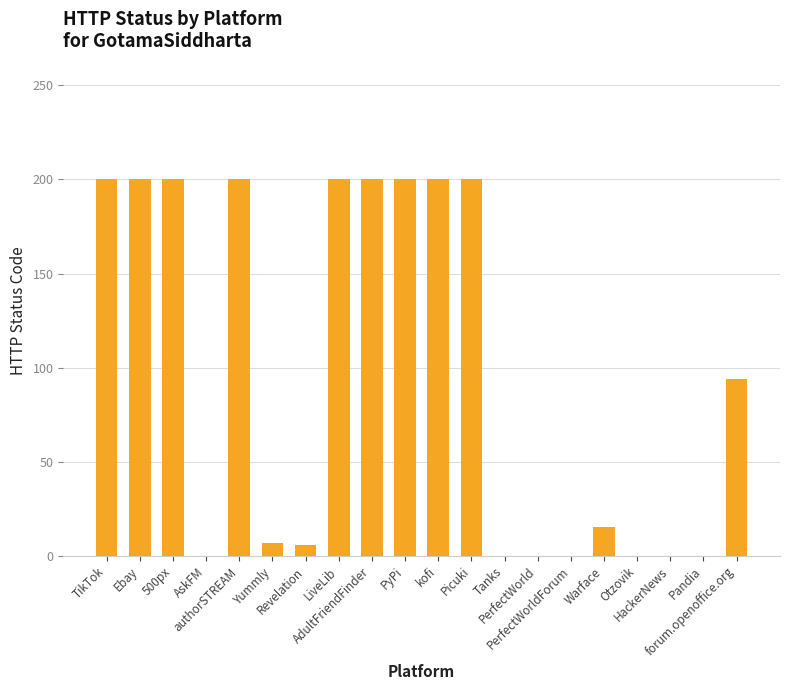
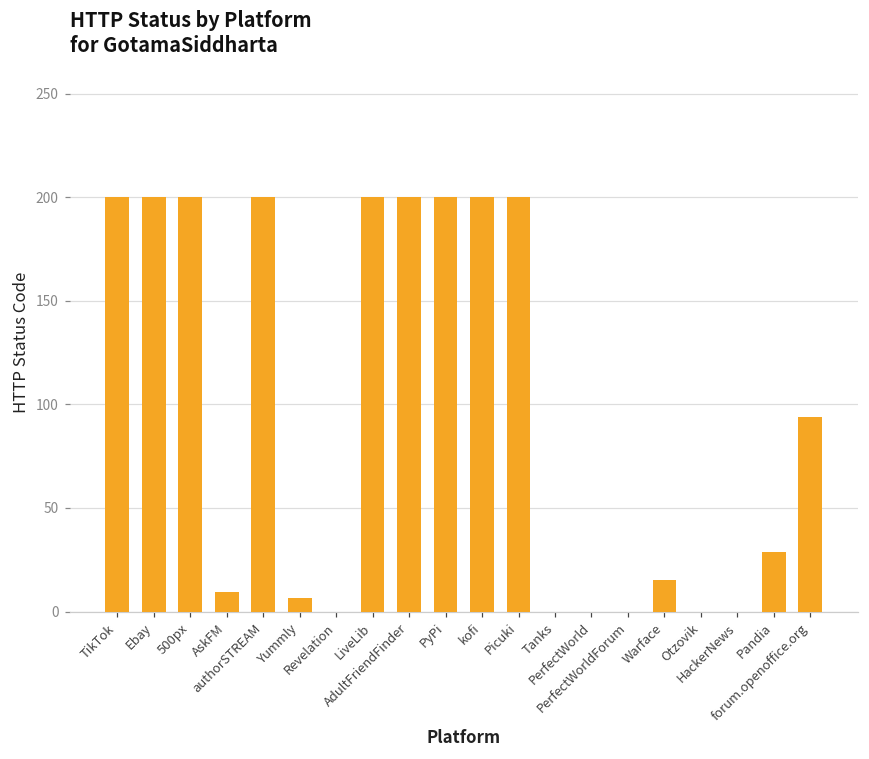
AskFM: 0 -> 9
Revelation: 6 -> 0
Pandia: 0 -> 29
